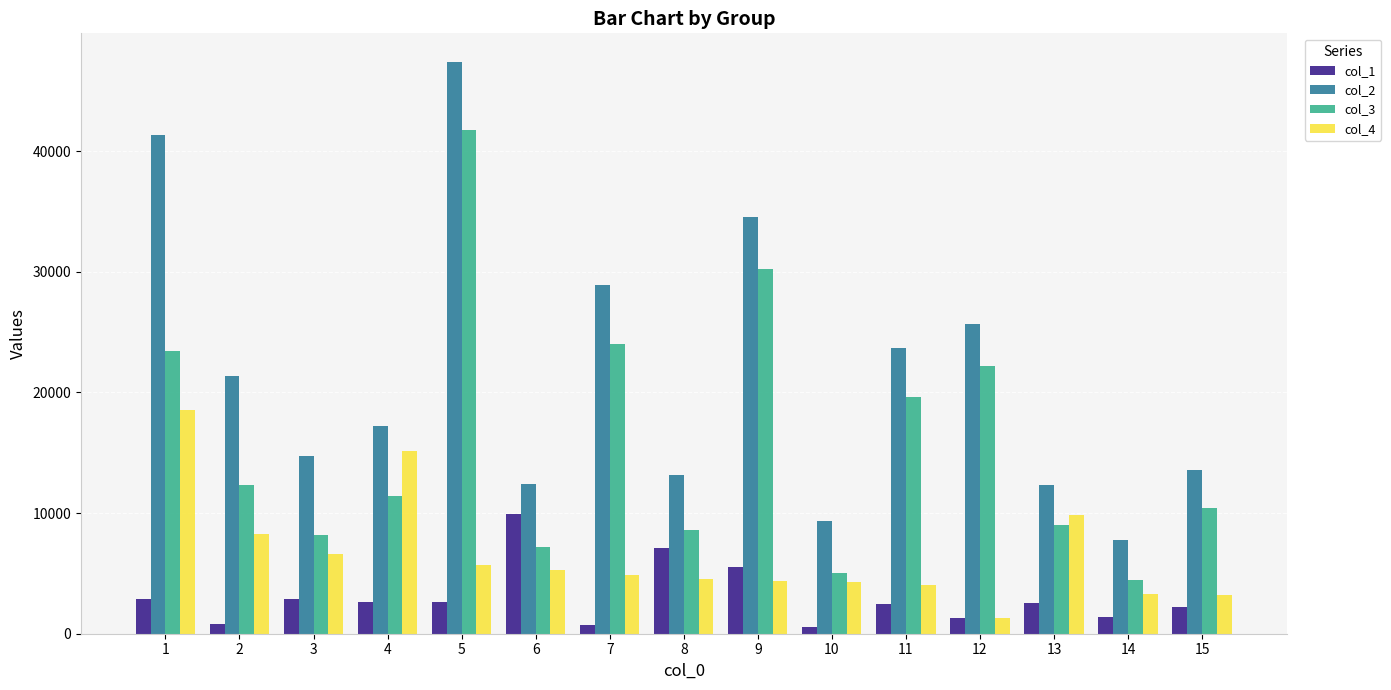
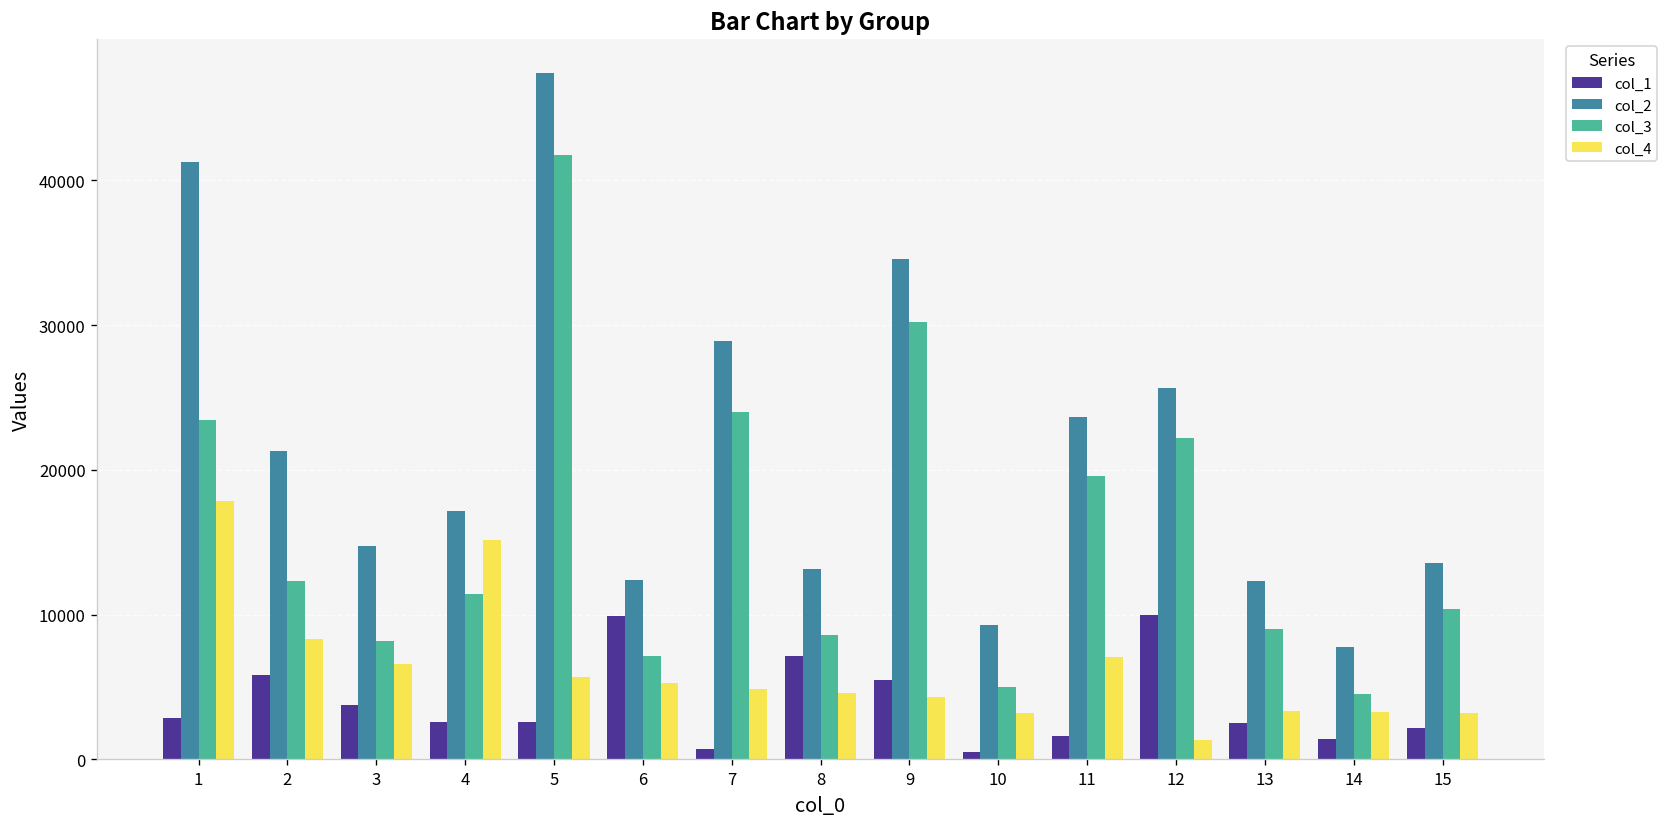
col_4, 1: 18500 -> 17800
col_1, 2: 800 -> 5900
col_1, 3: 2900 -> 3800
col_4, 10: 4300 -> 3200
col_1, 11: 2500 -> 1600
col_4, 11: 4000 -> 7100
col_1, 12: 1300 -> 10000
col_4, 13: 9900 -> 3400
